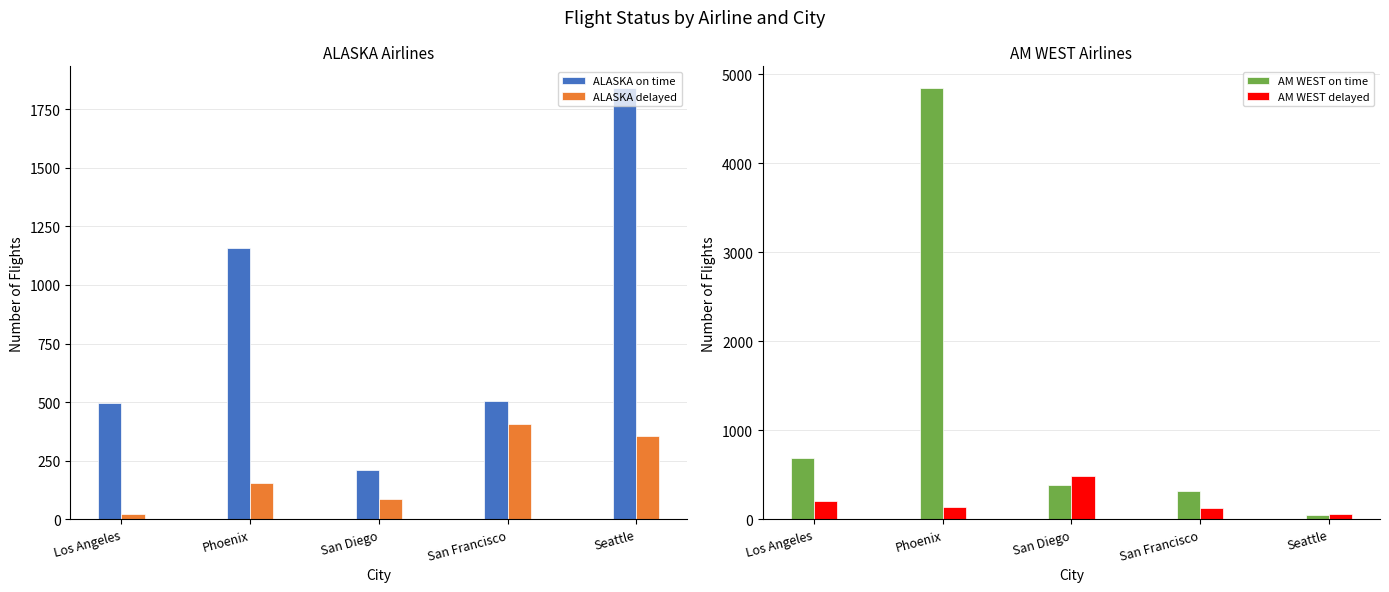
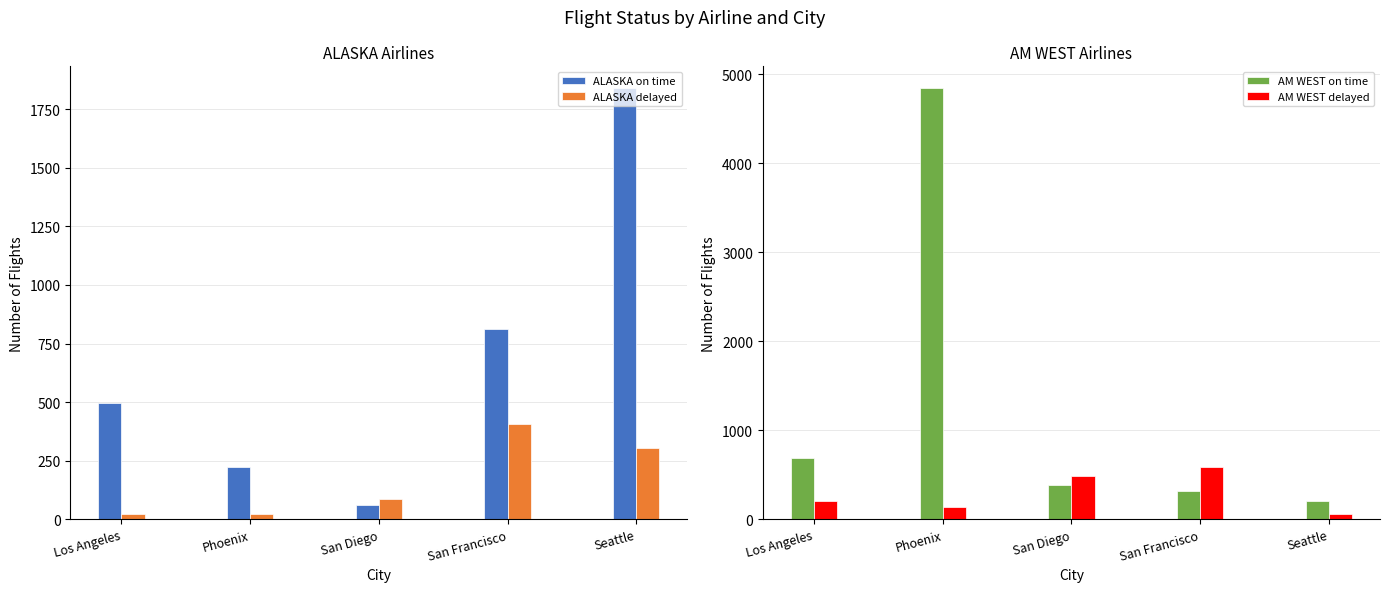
ALASKA Airlines, ALASKA on time, Phoenix: 1160 -> 220
ALASKA Airlines, ALASKA delayed, Phoenix: 160 -> 20
ALASKA Airlines, ALASKA on time, San Diego: 210 -> 60
ALASKA Airlines, ALASKA on time, San Francisco: 500 -> 810
ALASKA Airlines, ALASKA delayed, Seattle: 360 -> 310
AM WEST Airlines, AM WEST delayed, San Francisco: 100 -> 600
AM WEST Airlines, AM WEST on time, Seattle: 100 -> 200
